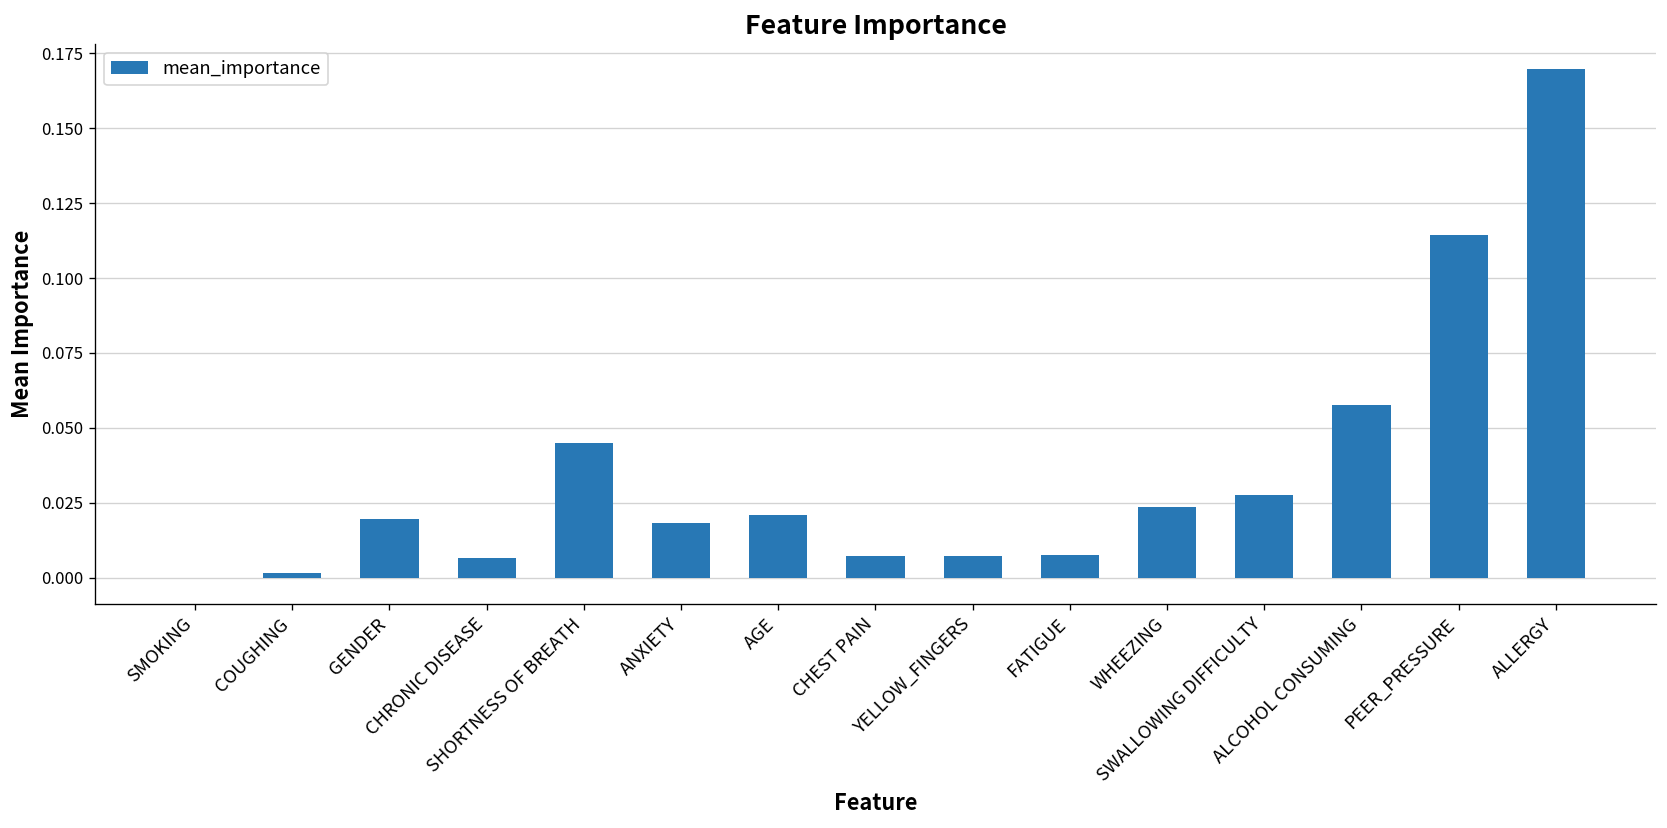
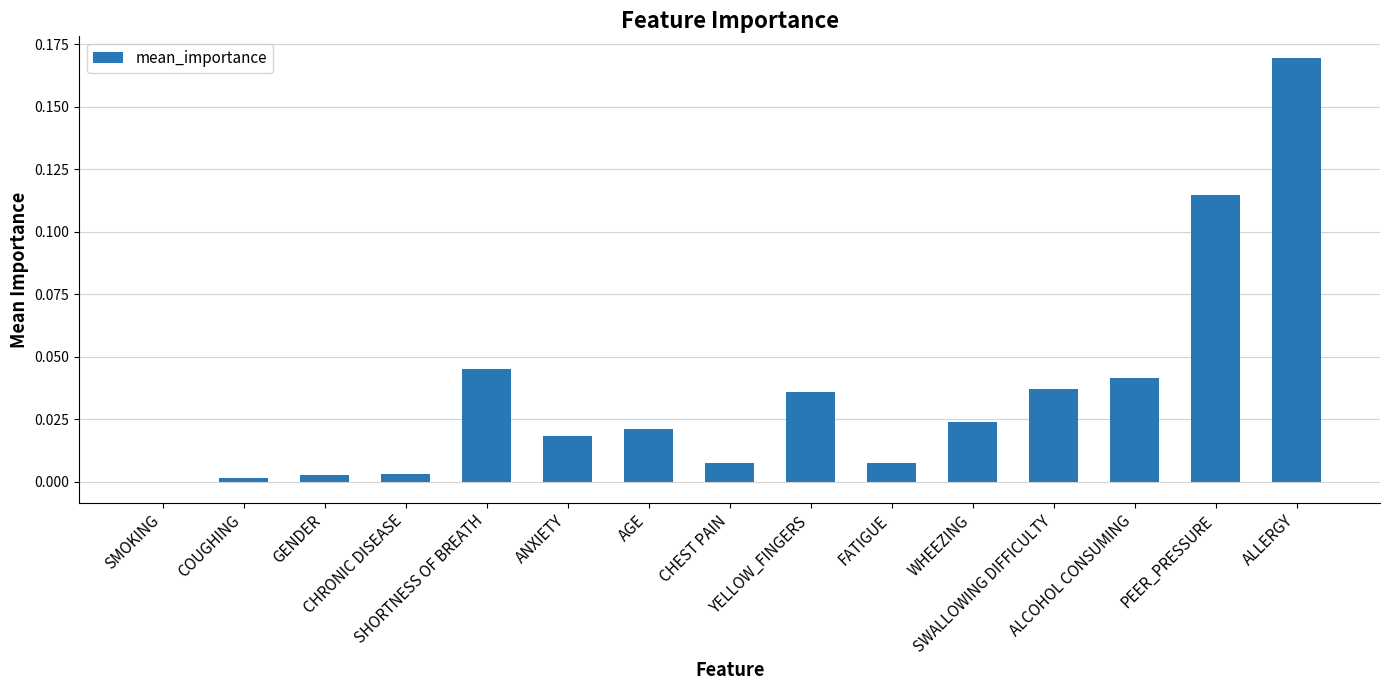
GENDER: 0.019 -> 0.003
CHRONIC DISEASE: 0.007 -> 0.003
YELLOW_FINGERS: 0.007 -> 0.036
SWALLOWING DIFFICULTY: 0.028 -> 0.037
ALCOHOL CONSUMING: 0.058 -> 0.041
